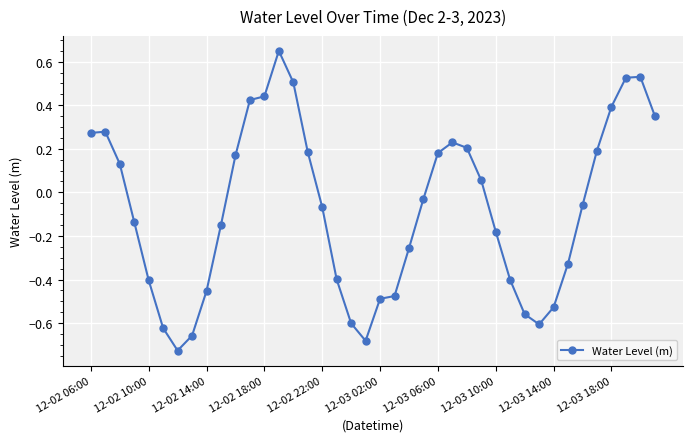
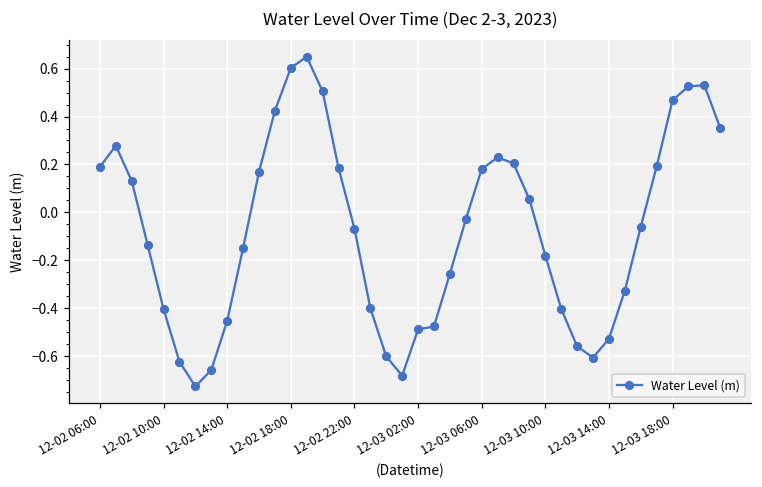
12-02 06:00: 0.27 -> 0.19
12-02 18:00: 0.44 -> 0.60
12-03 18:00: 0.39 -> 0.47
